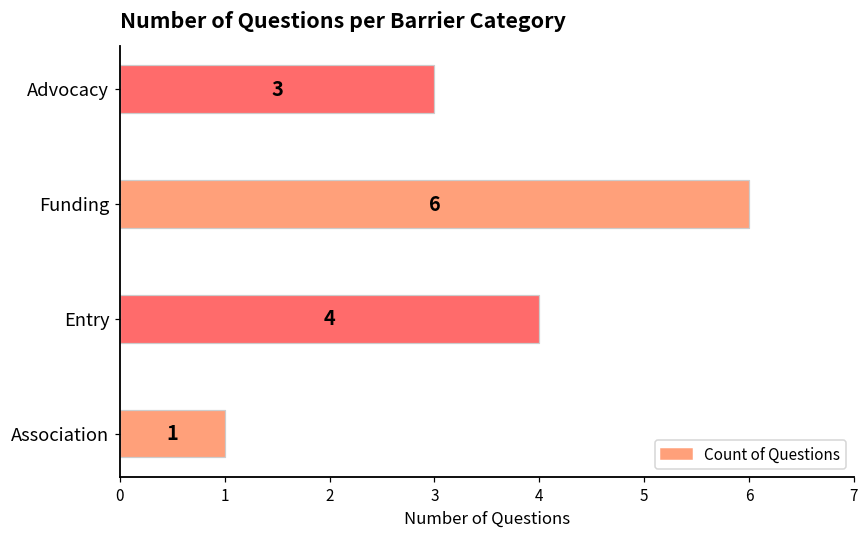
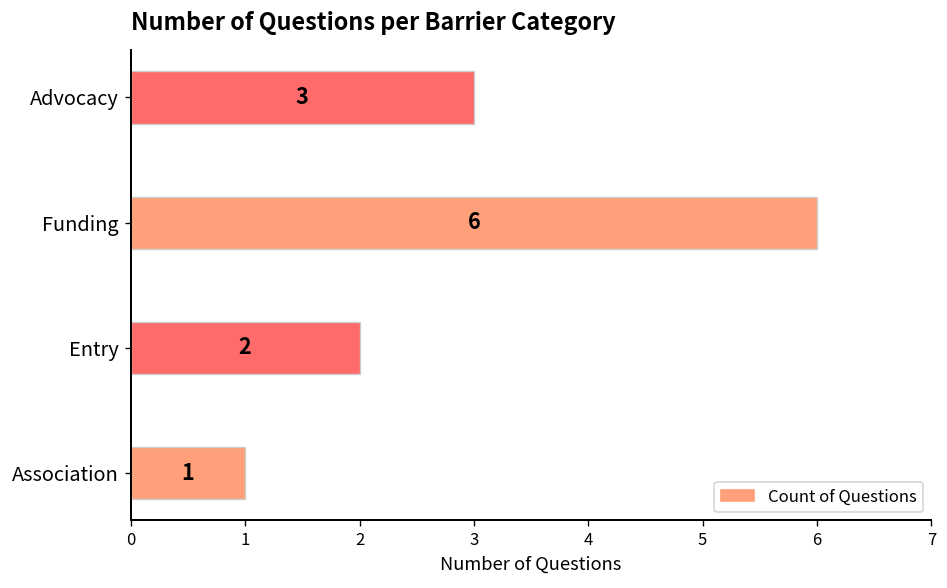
Entry: 4 -> 2
